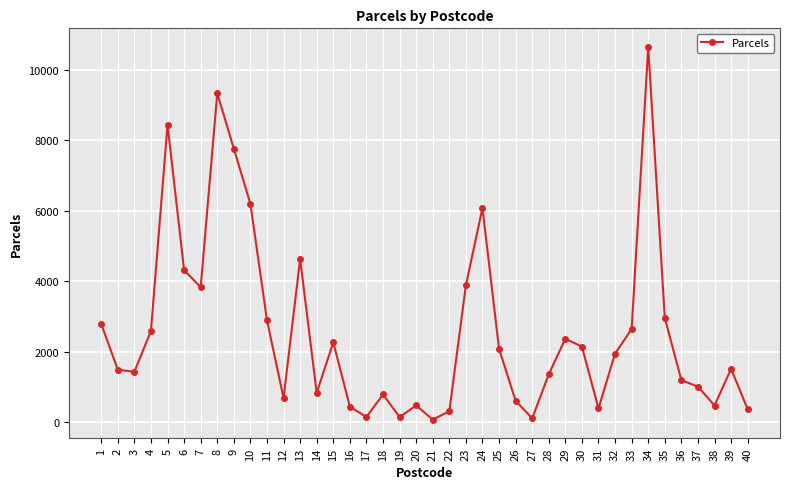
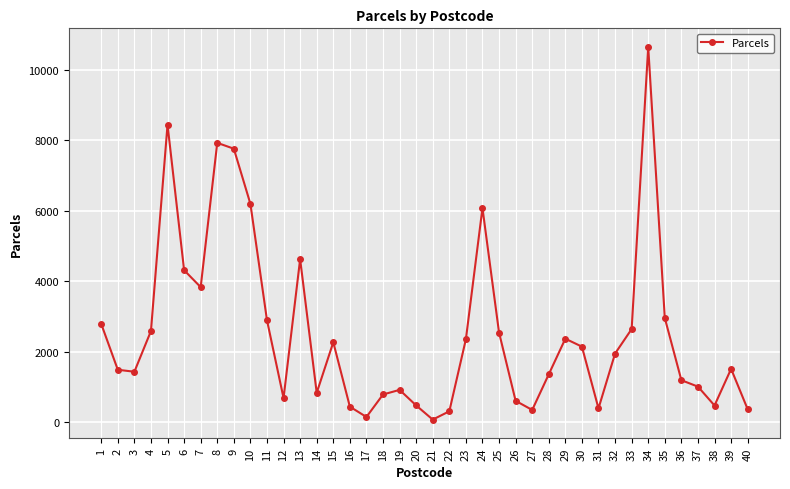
8: 9300 -> 7900
19: 200 -> 900
23: 3900 -> 2400
25: 2100 -> 2500
27: 100 -> 400
